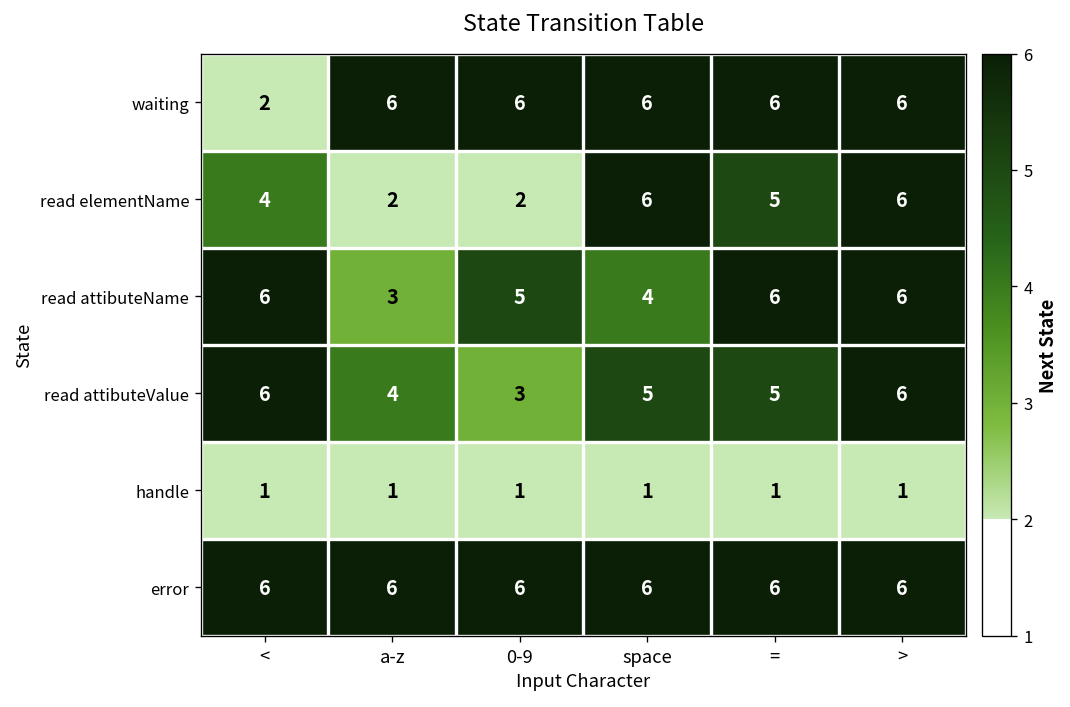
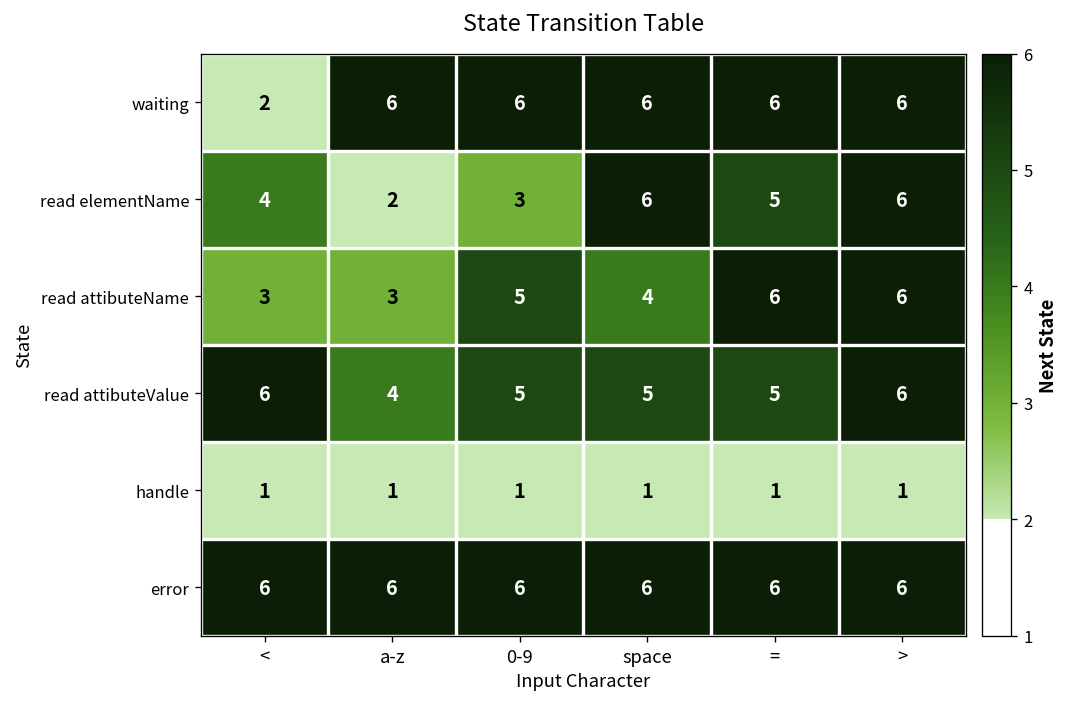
read elementName, 0-9: 2 -> 3
read attibuteName, <: 6 -> 3
read attibuteValue, 0-9: 3 -> 5
